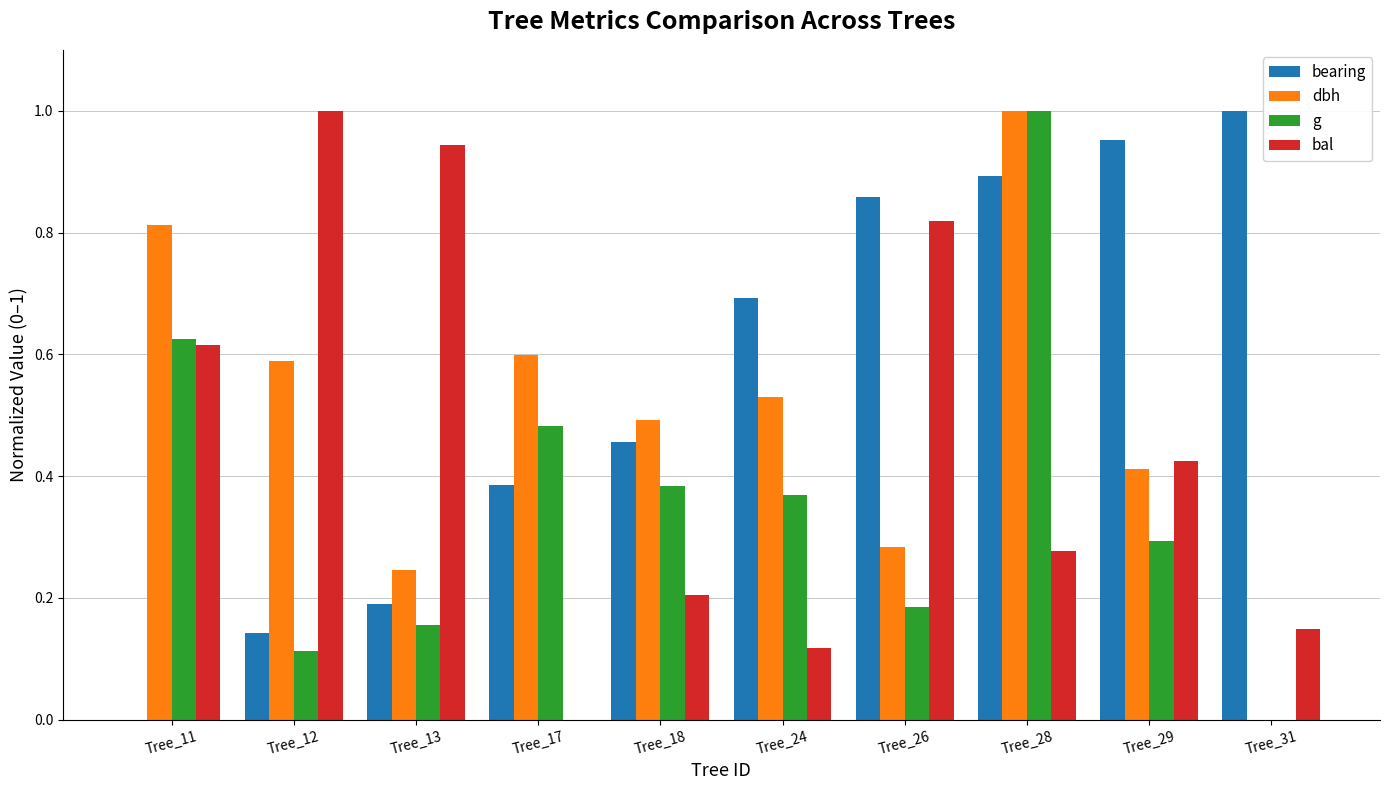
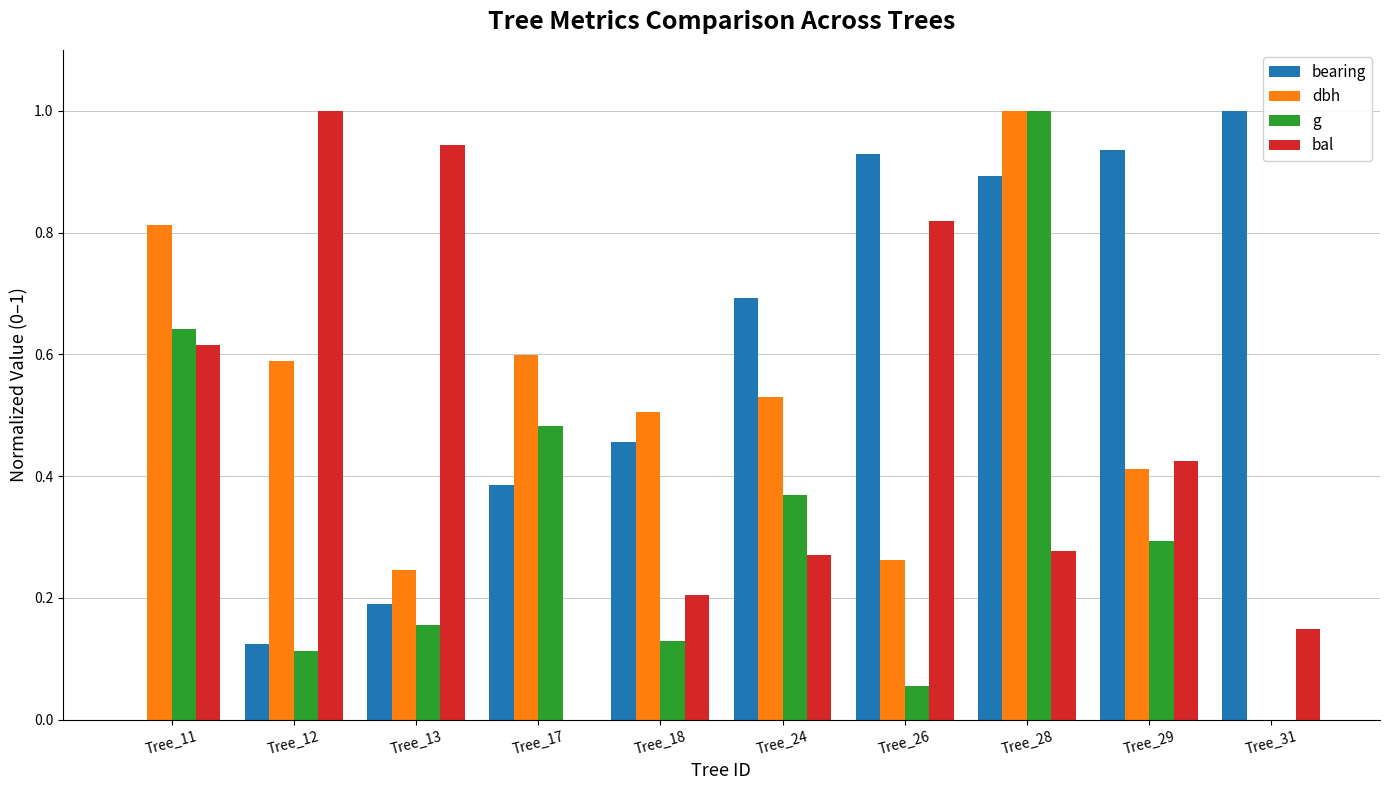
g, Tree_11: 0.62 -> 0.64
bearing, Tree_12: 0.14 -> 0.12
dbh, Tree_18: 0.49 -> 0.51
g, Tree_18: 0.38 -> 0.13
bal, Tree_24: 0.12 -> 0.27
bearing, Tree_26: 0.86 -> 0.93
dbh, Tree_26: 0.28 -> 0.26
g, Tree_26: 0.18 -> 0.05
bearing, Tree_29: 0.95 -> 0.93
